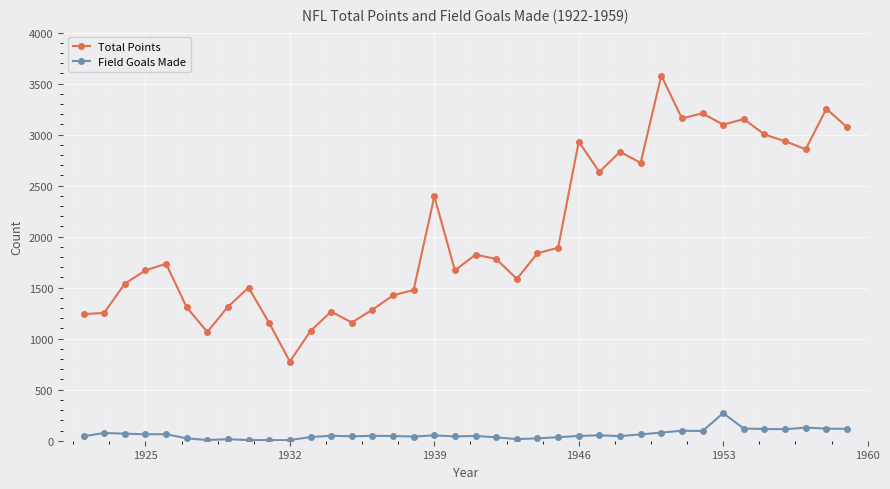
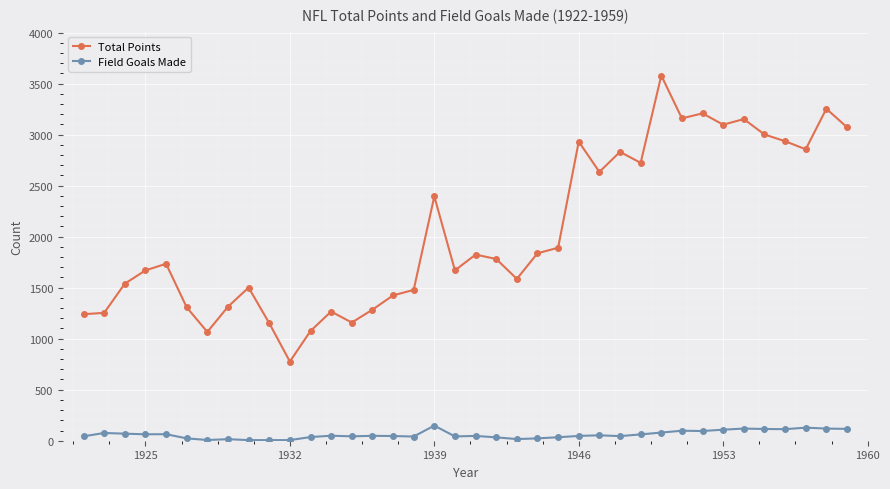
Field Goals Made, 1939: 50 -> 150
Field Goals Made, 1953: 270 -> 110
